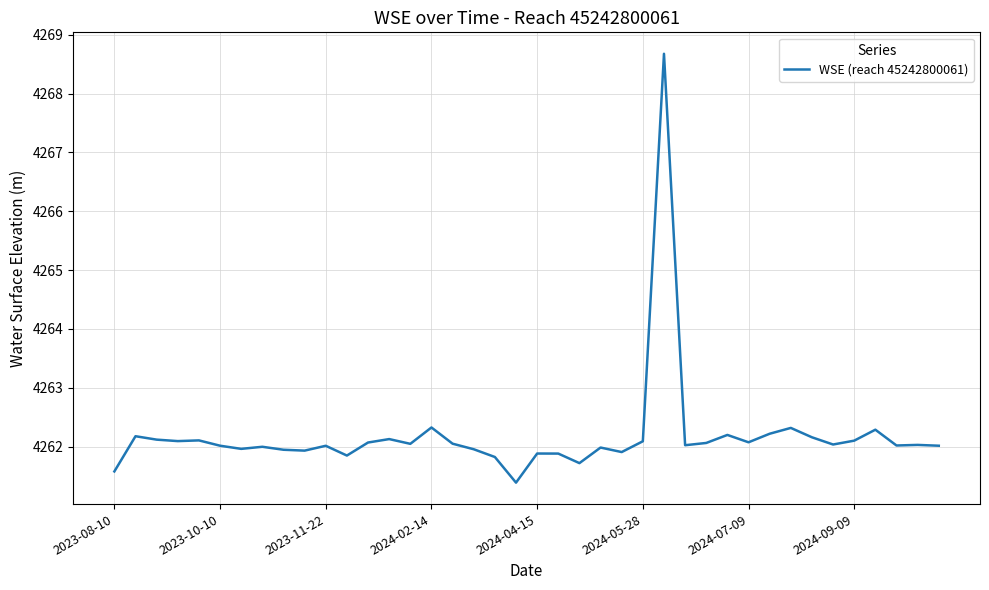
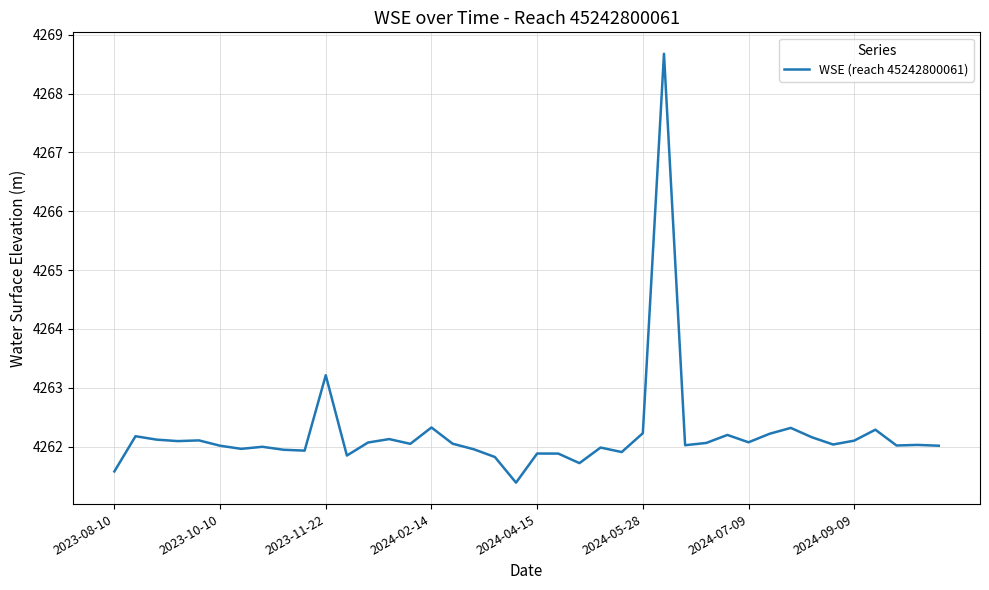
2023-11-22: 4262.0 -> 4263.2
2024-05-28: 4262.1 -> 4262.2
